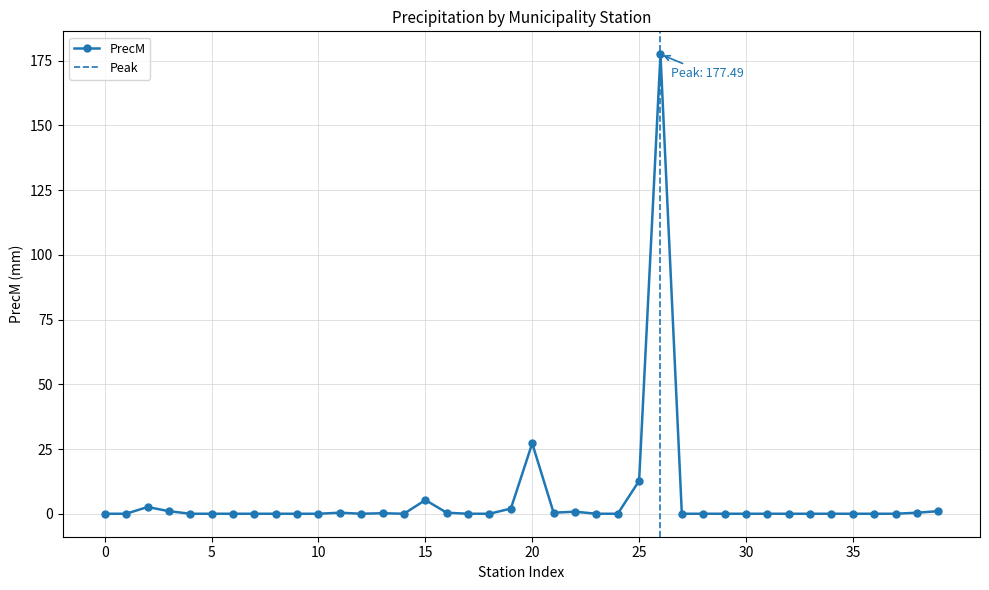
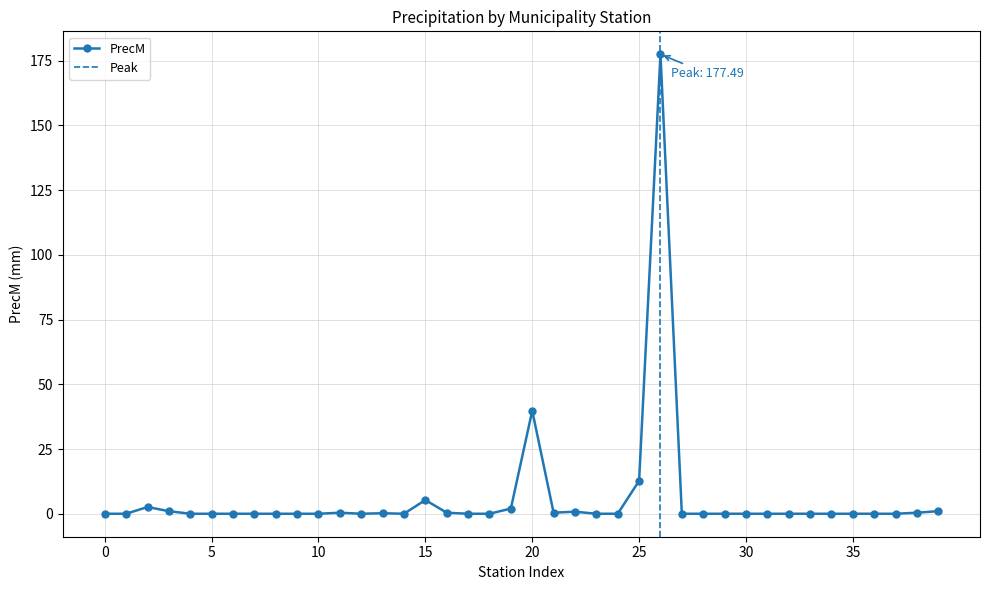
20: 27 -> 40
